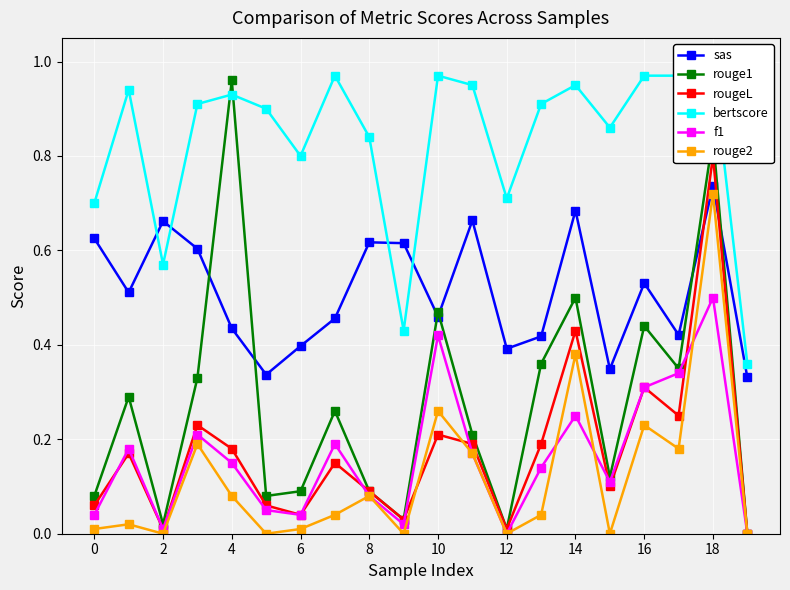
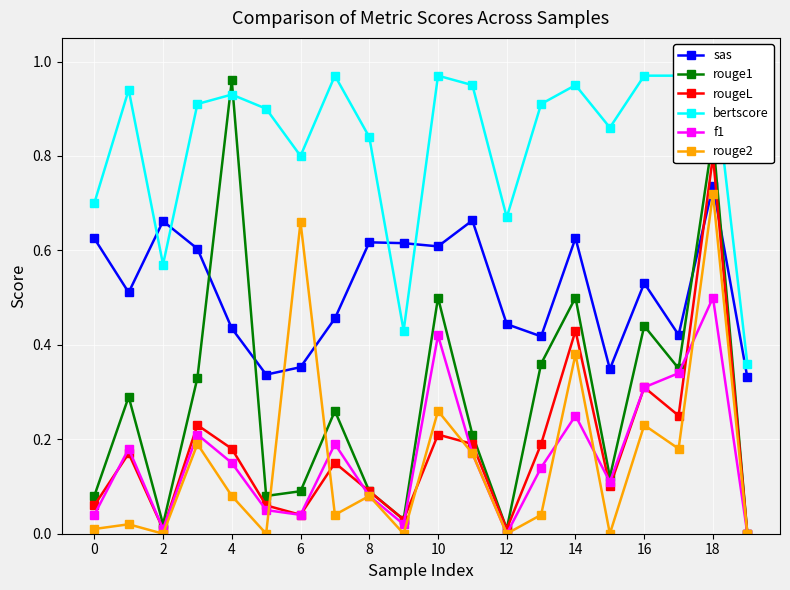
sas, 6: 0.40 -> 0.35
rouge2, 6: 0.01 -> 0.66
sas, 10: 0.46 -> 0.61
rouge1, 10: 0.47 -> 0.50
sas, 12: 0.39 -> 0.44
bertscore, 12: 0.71 -> 0.67
sas, 14: 0.68 -> 0.63
